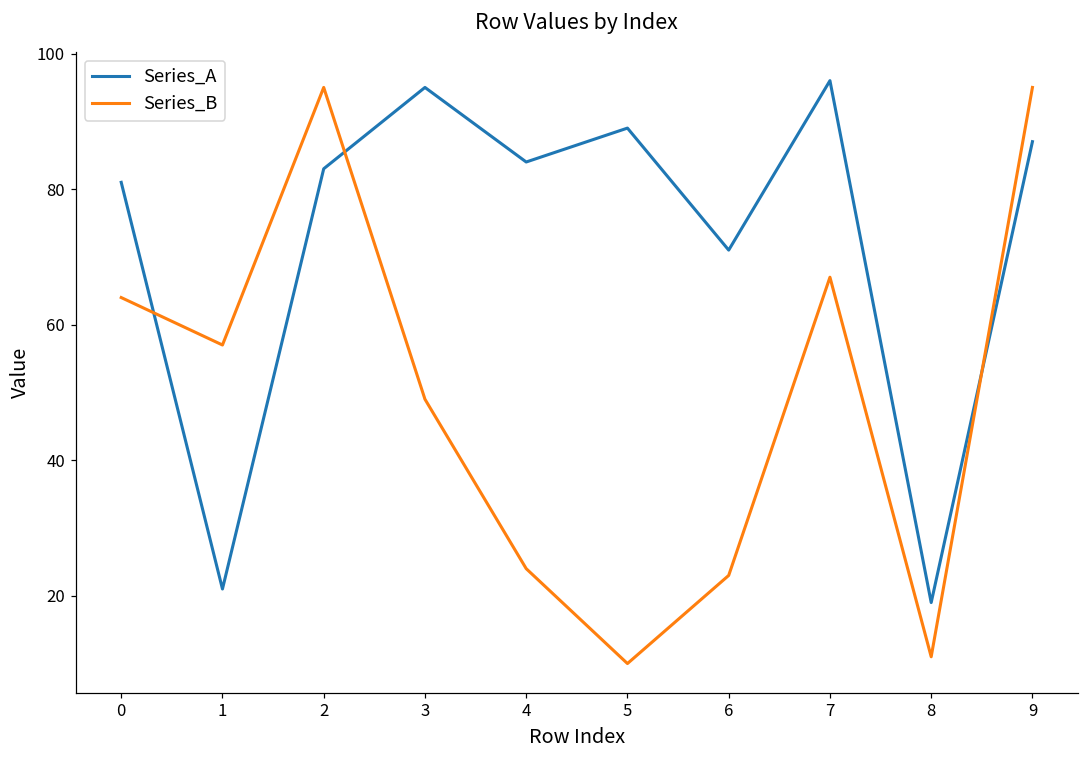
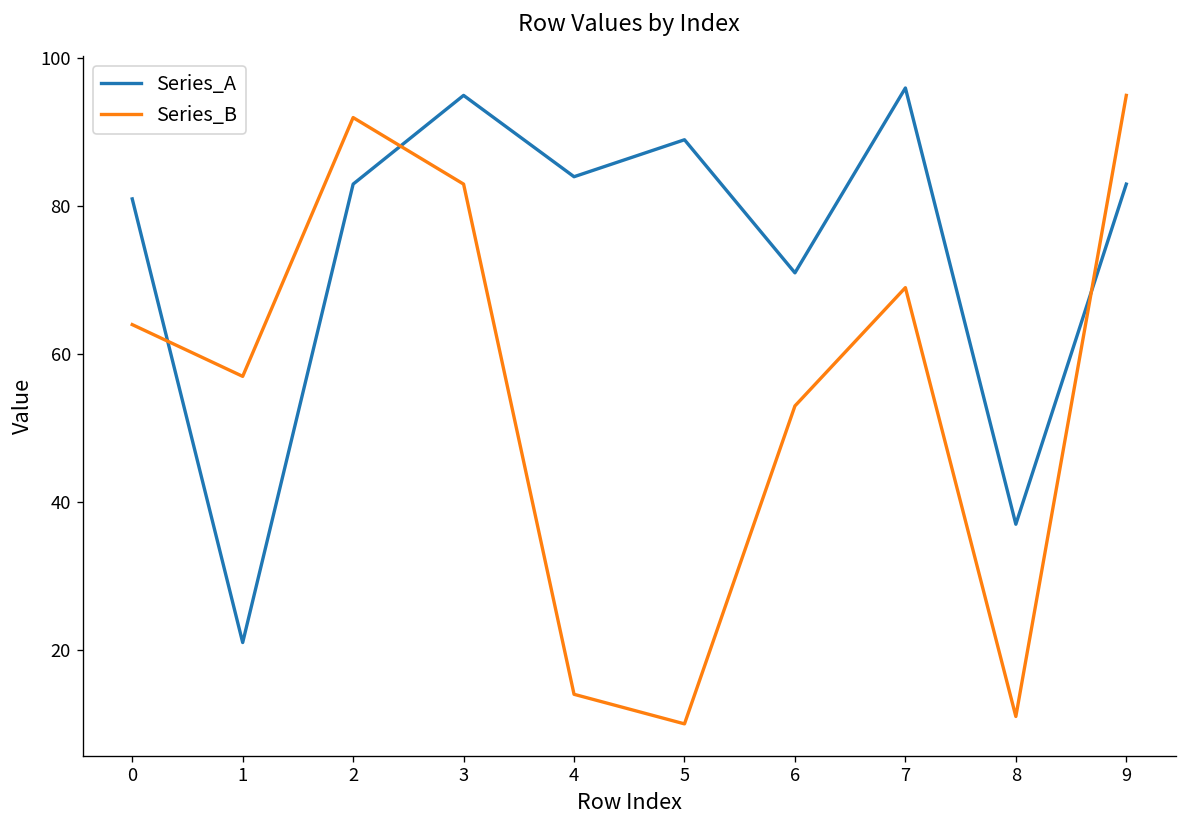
Series_B, 2: 95 -> 92
Series_B, 3: 49 -> 83
Series_B, 4: 24 -> 14
Series_B, 6: 23 -> 53
Series_B, 7: 67 -> 69
Series_A, 8: 19 -> 37
Series_A, 9: 87 -> 83
